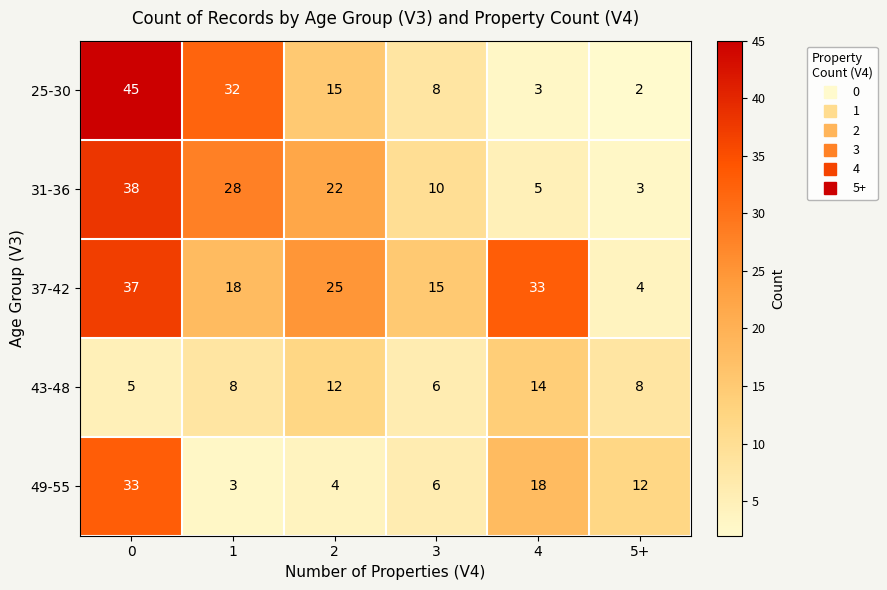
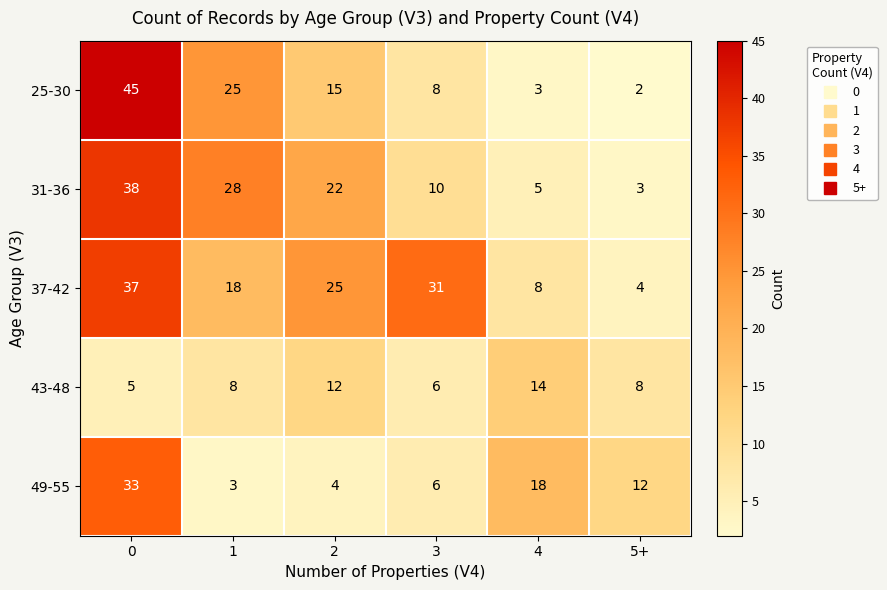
25-30, 1: 32 -> 25
37-42, 3: 15 -> 31
37-42, 4: 33 -> 8
